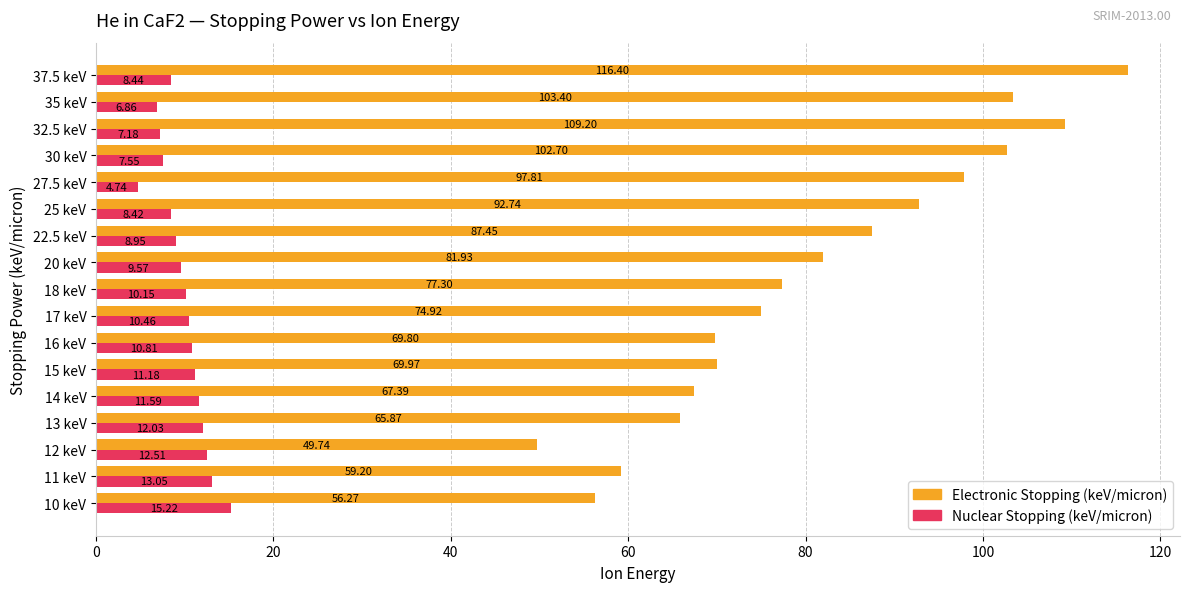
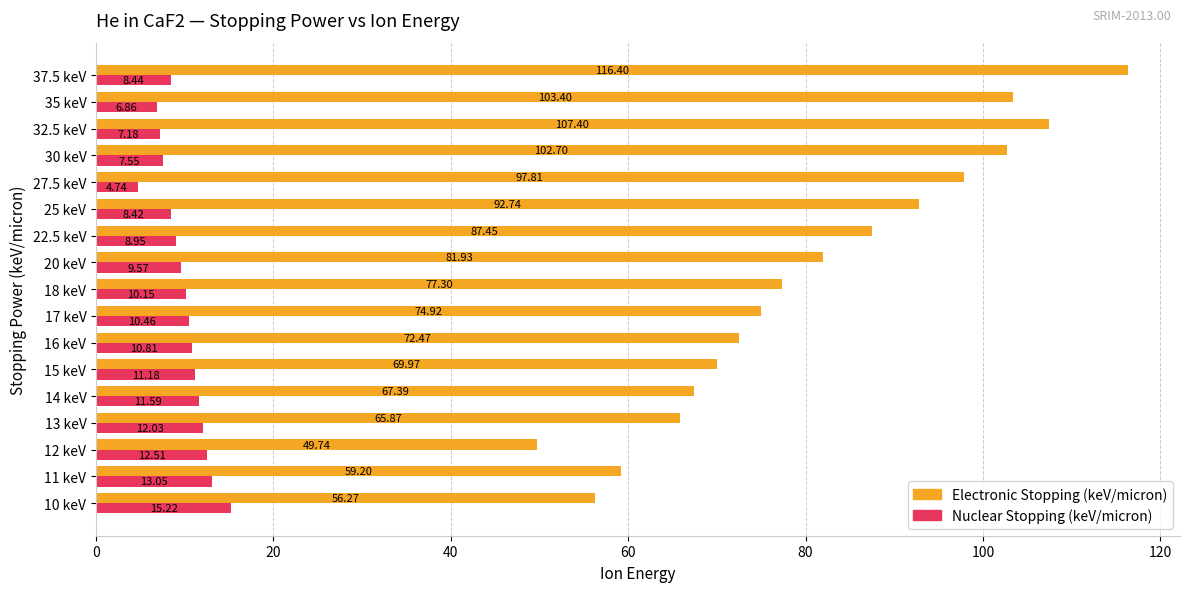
Electronic Stopping (keV/micron), 32.5 keV: 109.20 -> 107.40
Electronic Stopping (keV/micron), 16 keV: 69.80 -> 72.47
